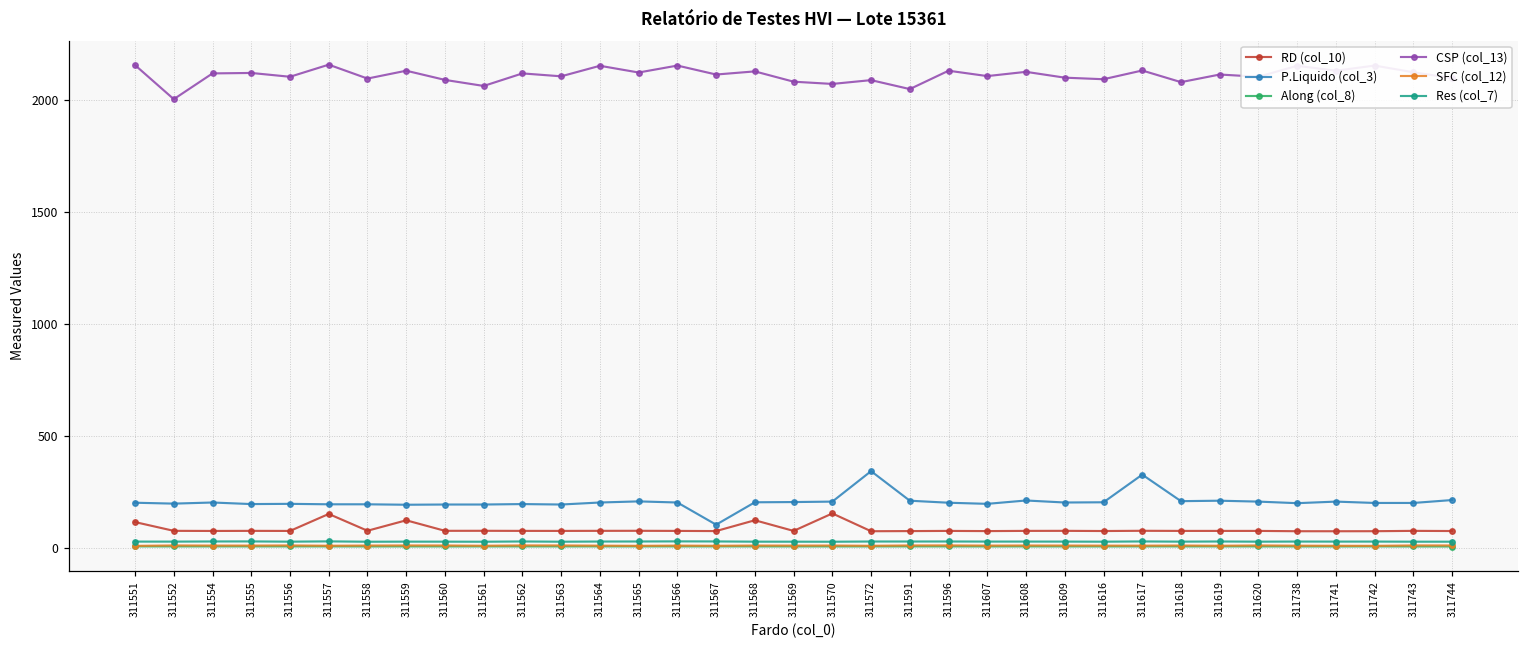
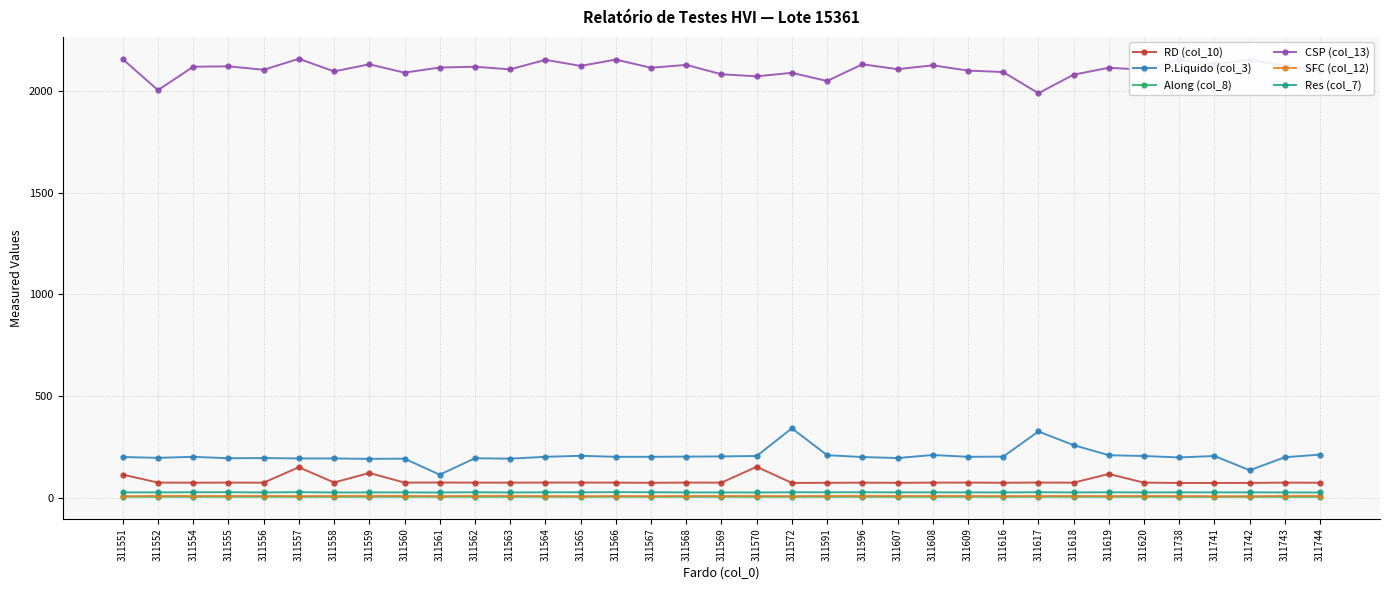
P.Liquido (col_3), 311561: 190 -> 110
CSP (col_13), 311561: 2060 -> 2110
P.Liquido (col_3), 311567: 100 -> 200
RD (col_10), 311568: 120 -> 80
CSP (col_13), 311617: 2130 -> 1990
P.Liquido (col_3), 311618: 210 -> 260
RD (col_10), 311619: 80 -> 120
P.Liquido (col_3), 311742: 200 -> 140
